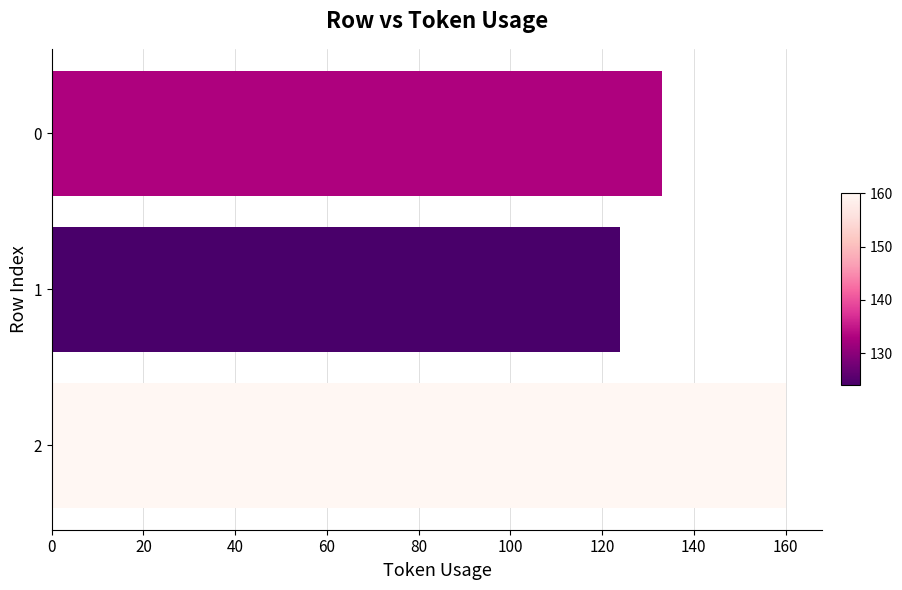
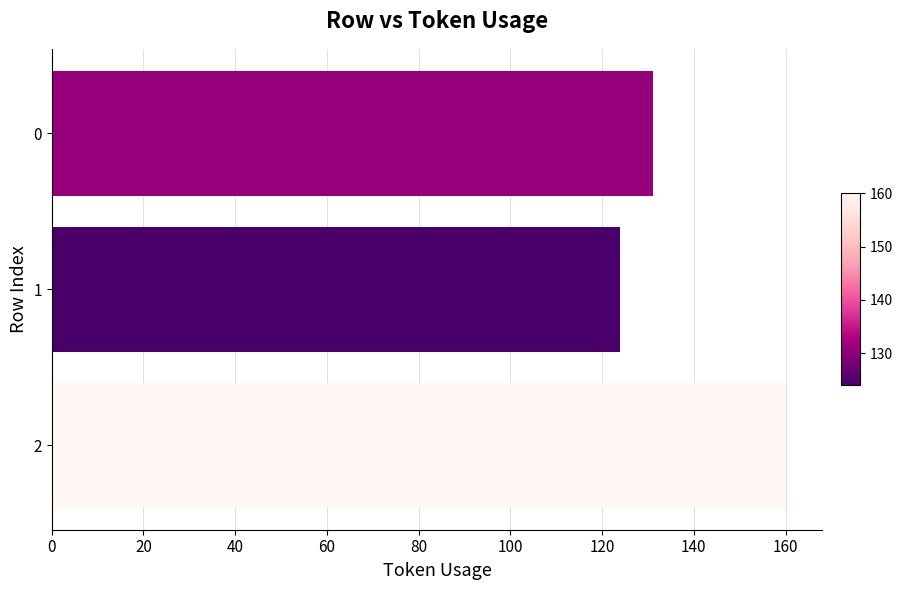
0: 133 -> 131
